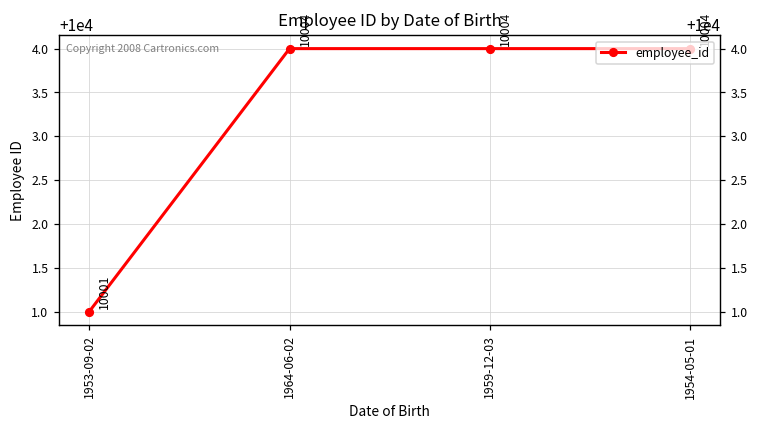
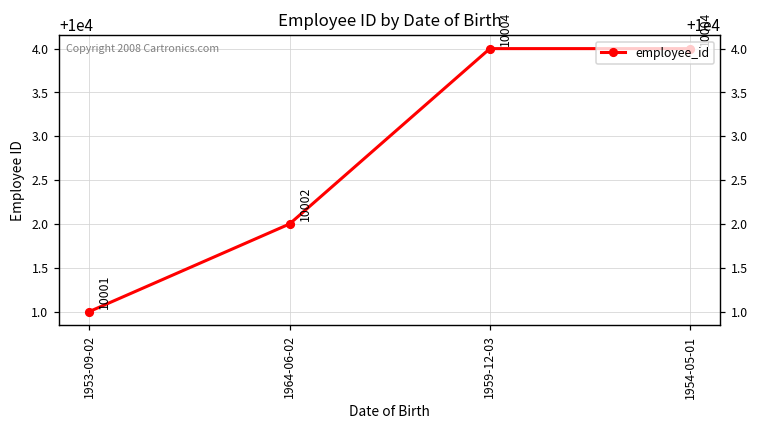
1964-06-02: 10004 -> 10002
